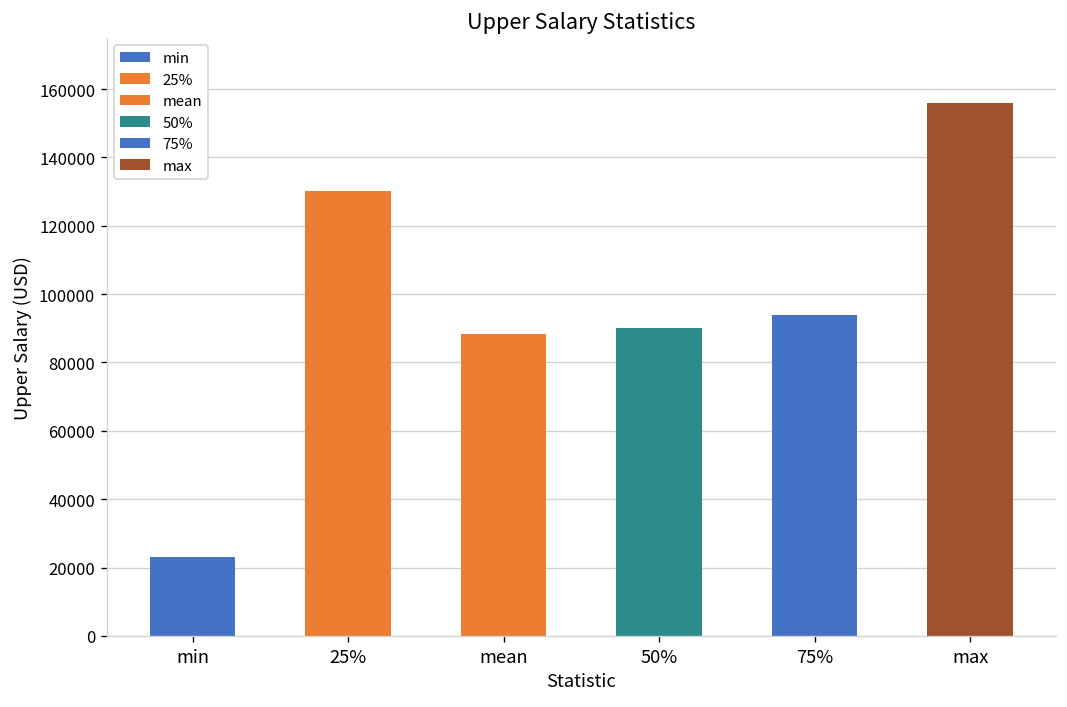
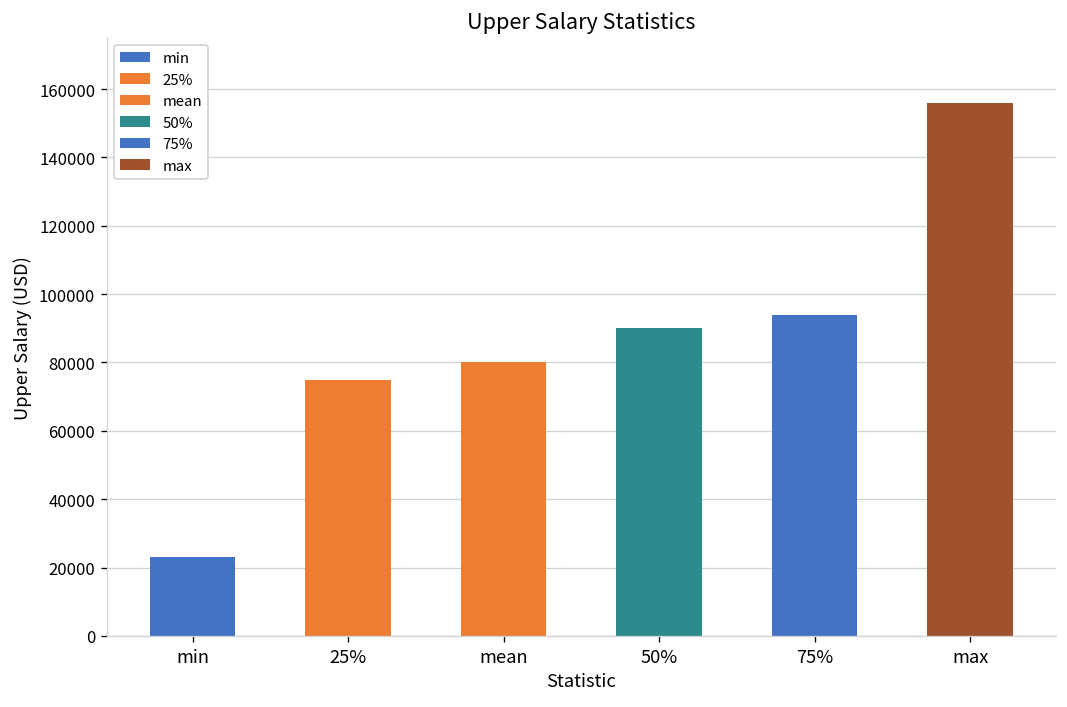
25%: 130000 -> 75000
mean: 88000 -> 80000
